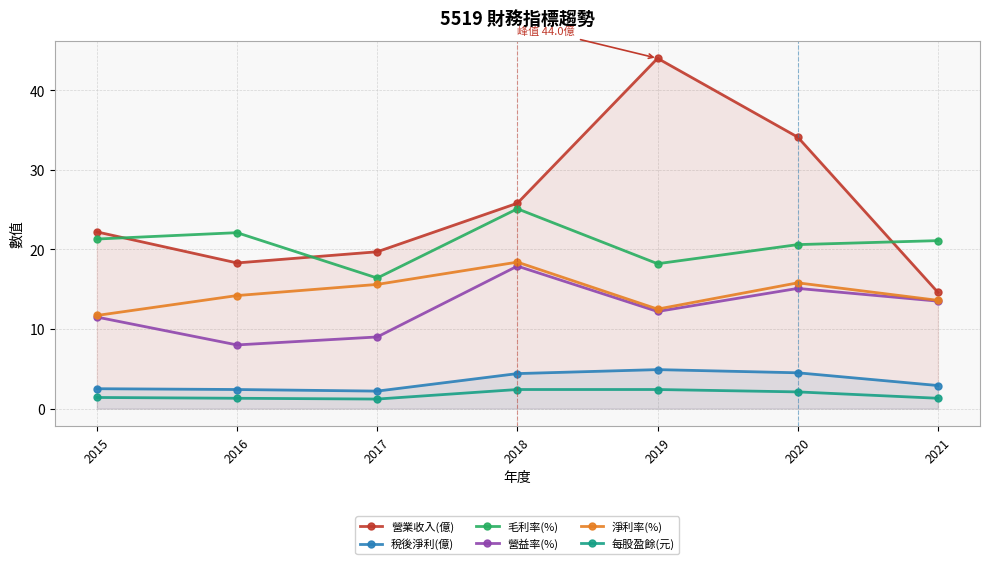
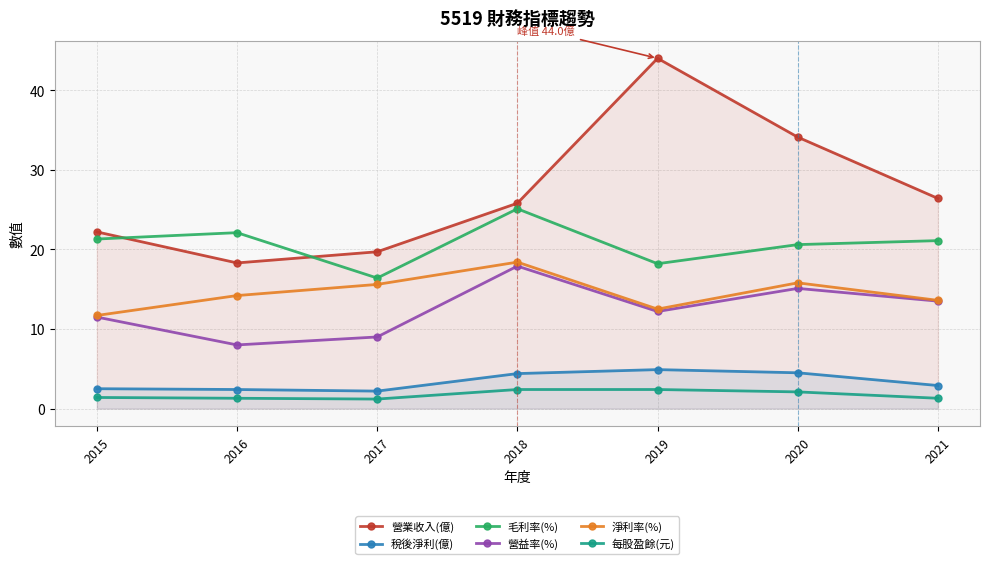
營業收入(億), 2021: 15 -> 26
